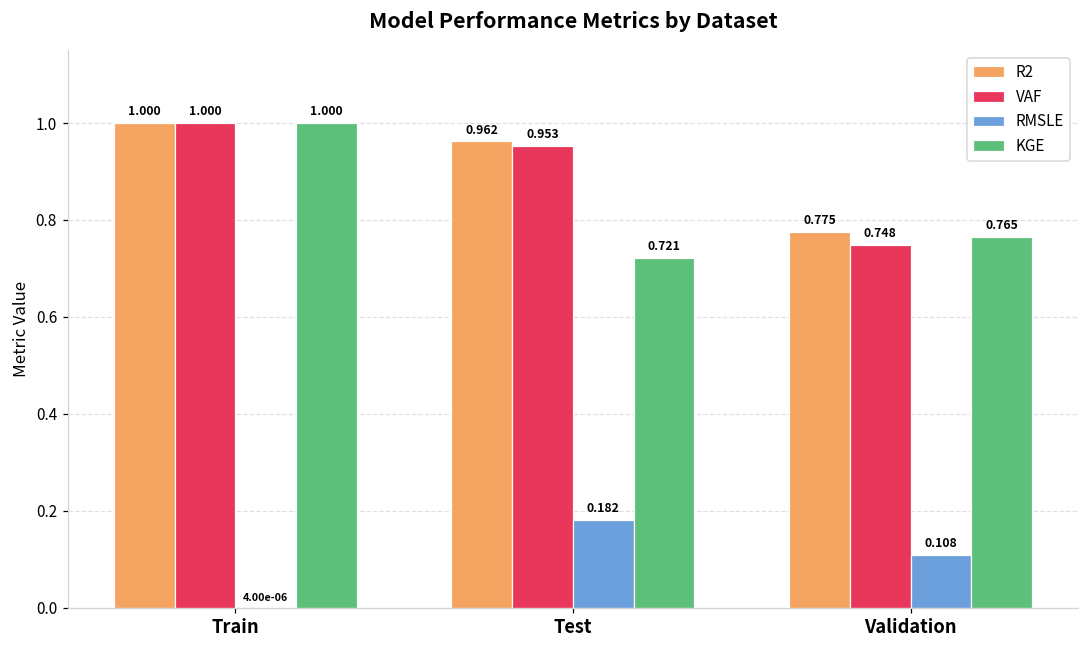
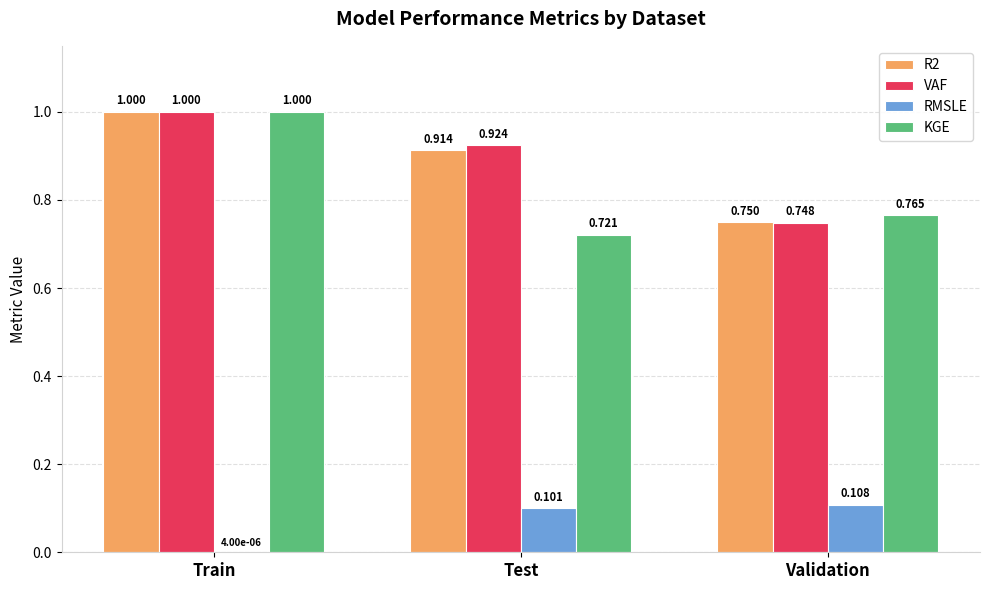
R2, Test: 0.962 -> 0.914
VAF, Test: 0.953 -> 0.924
RMSLE, Test: 0.182 -> 0.101
R2, Validation: 0.775 -> 0.750
